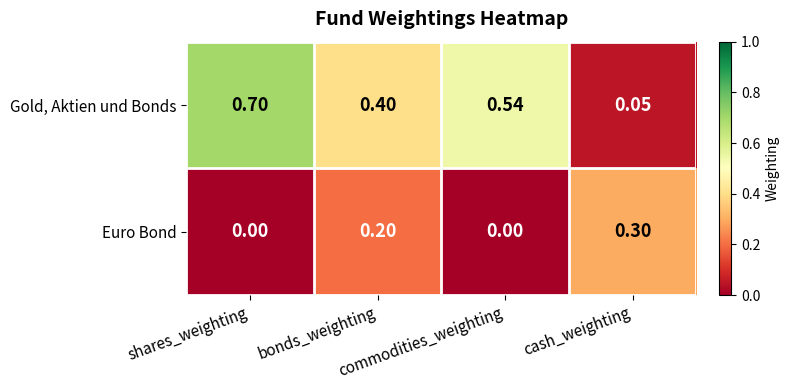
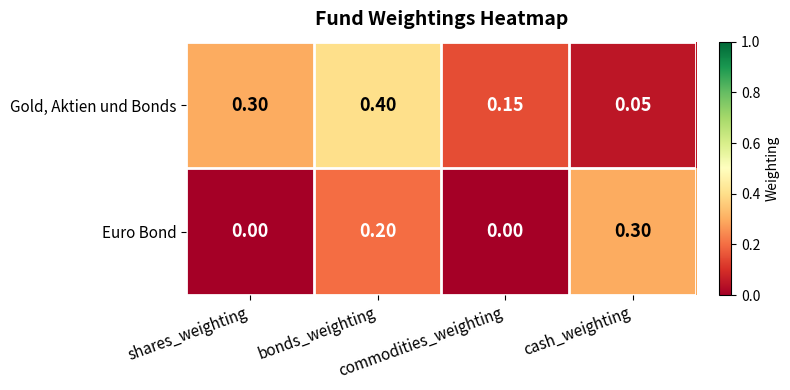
Gold, Aktien und Bonds, shares_weighting: 0.70 -> 0.30
Gold, Aktien und Bonds, commodities_weighting: 0.54 -> 0.15
